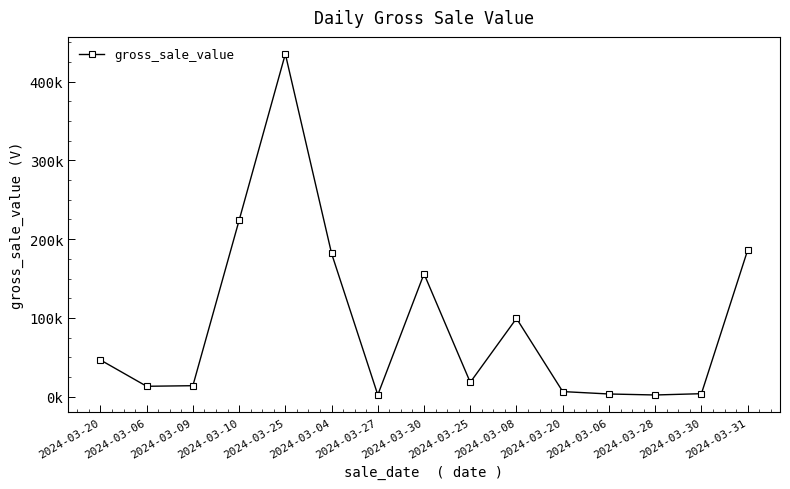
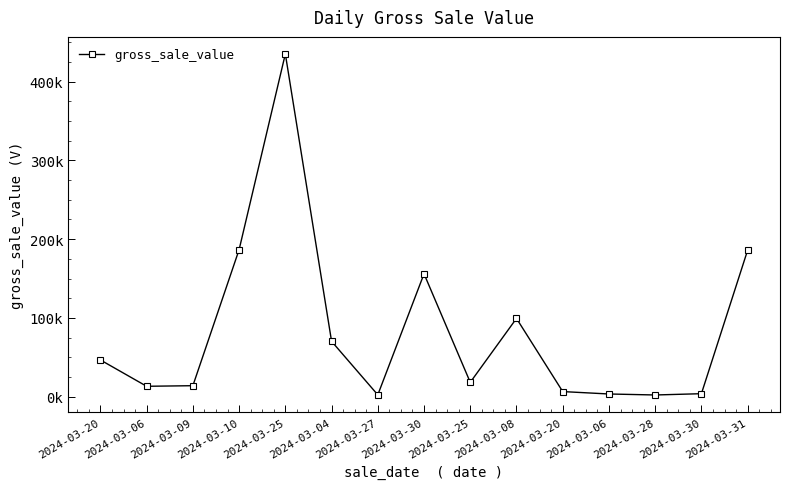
2024-03-10: 220000 -> 190000
2024-03-04: 180000 -> 70000
